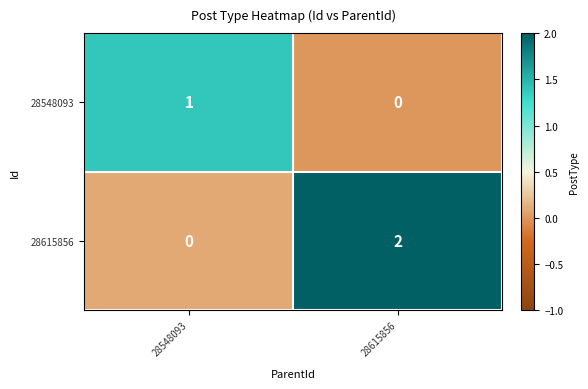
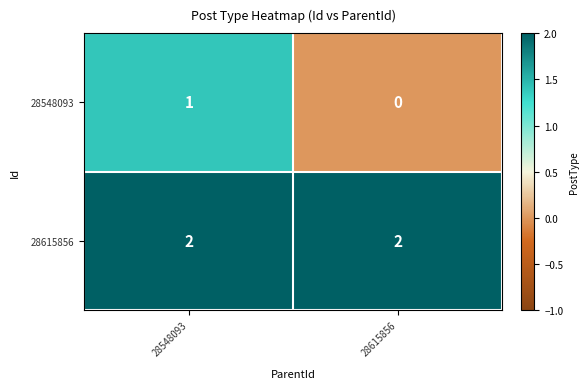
28615856, 28548093: 0 -> 2
